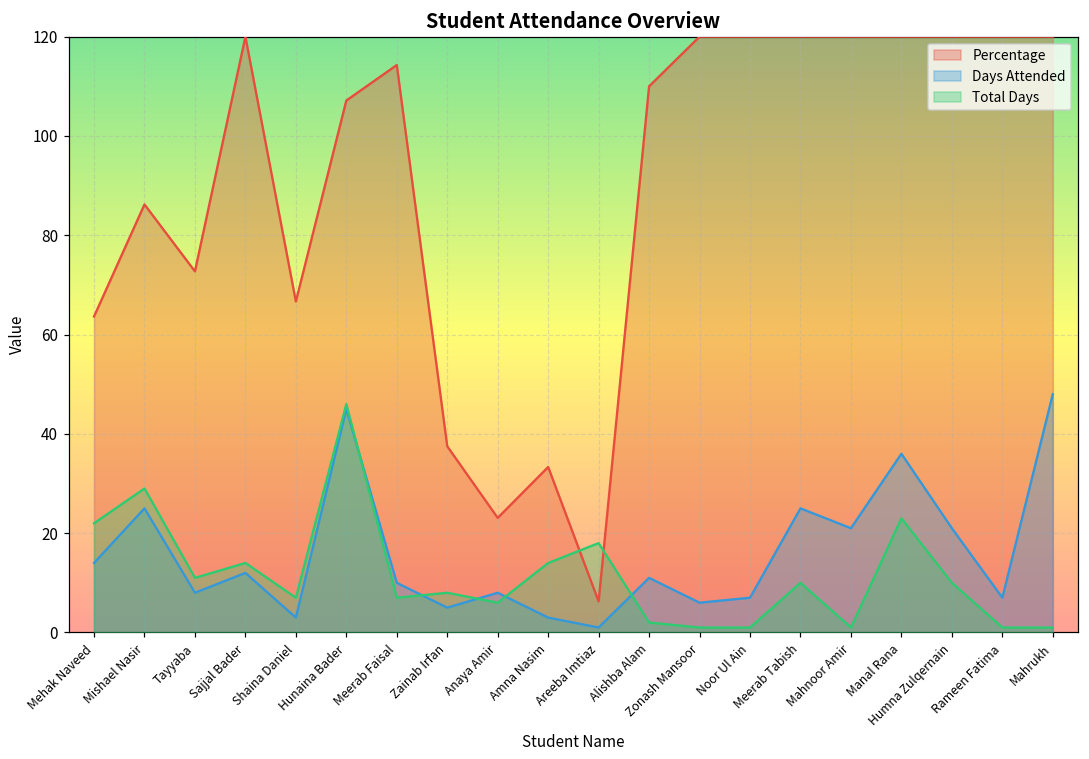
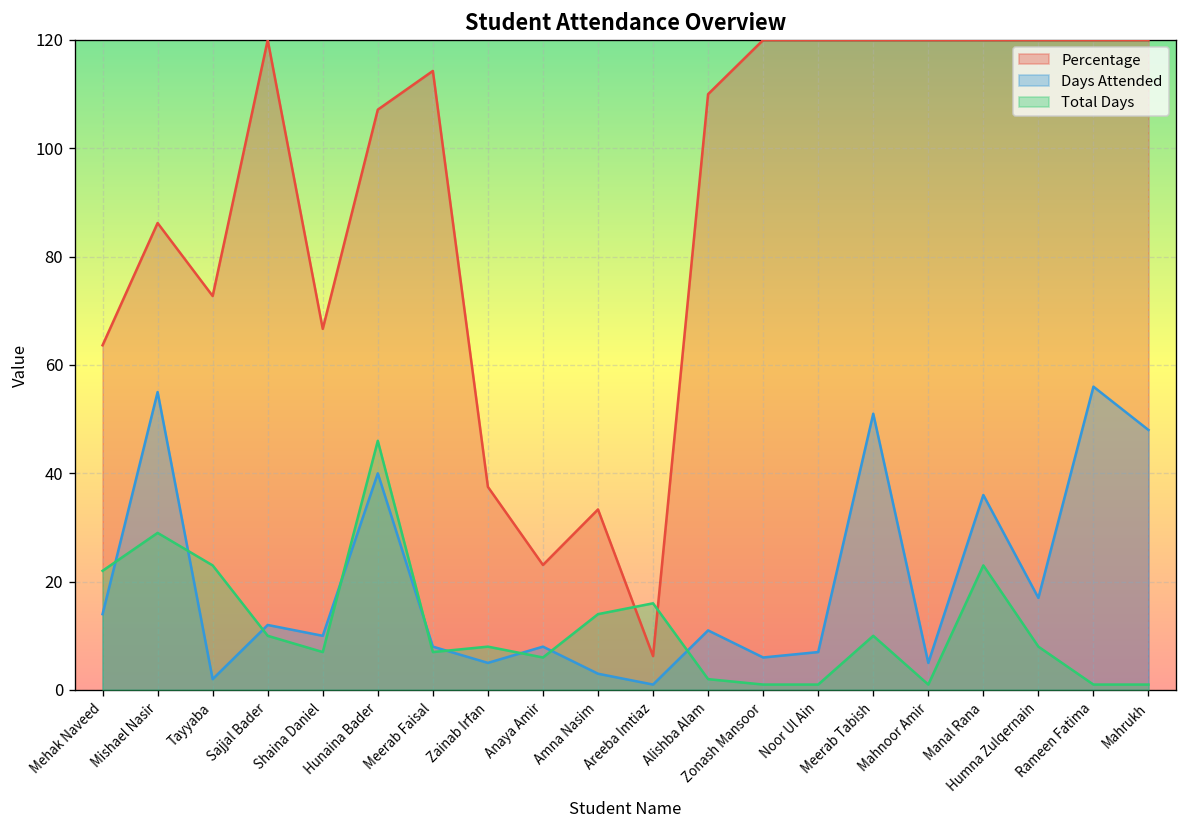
Days Attended, Mishael Nasir: 25 -> 55
Days Attended, Tayyaba: 8 -> 2
Total Days, Tayyaba: 11 -> 23
Total Days, Sajjal Bader: 14 -> 10
Days Attended, Shaina Daniel: 3 -> 10
Days Attended, Hunaina Bader: 45 -> 40
Days Attended, Meerab Faisal: 10 -> 8
Total Days, Areeba Imtiaz: 18 -> 16
Days Attended, Meerab Tabish: 25 -> 51
Days Attended, Mahnoor Amir: 21 -> 5
Days Attended, Humna Zulqernain: 21 -> 17
Total Days, Humna Zulqernain: 10 -> 8
Days Attended, Rameen Fatima: 7 -> 56
